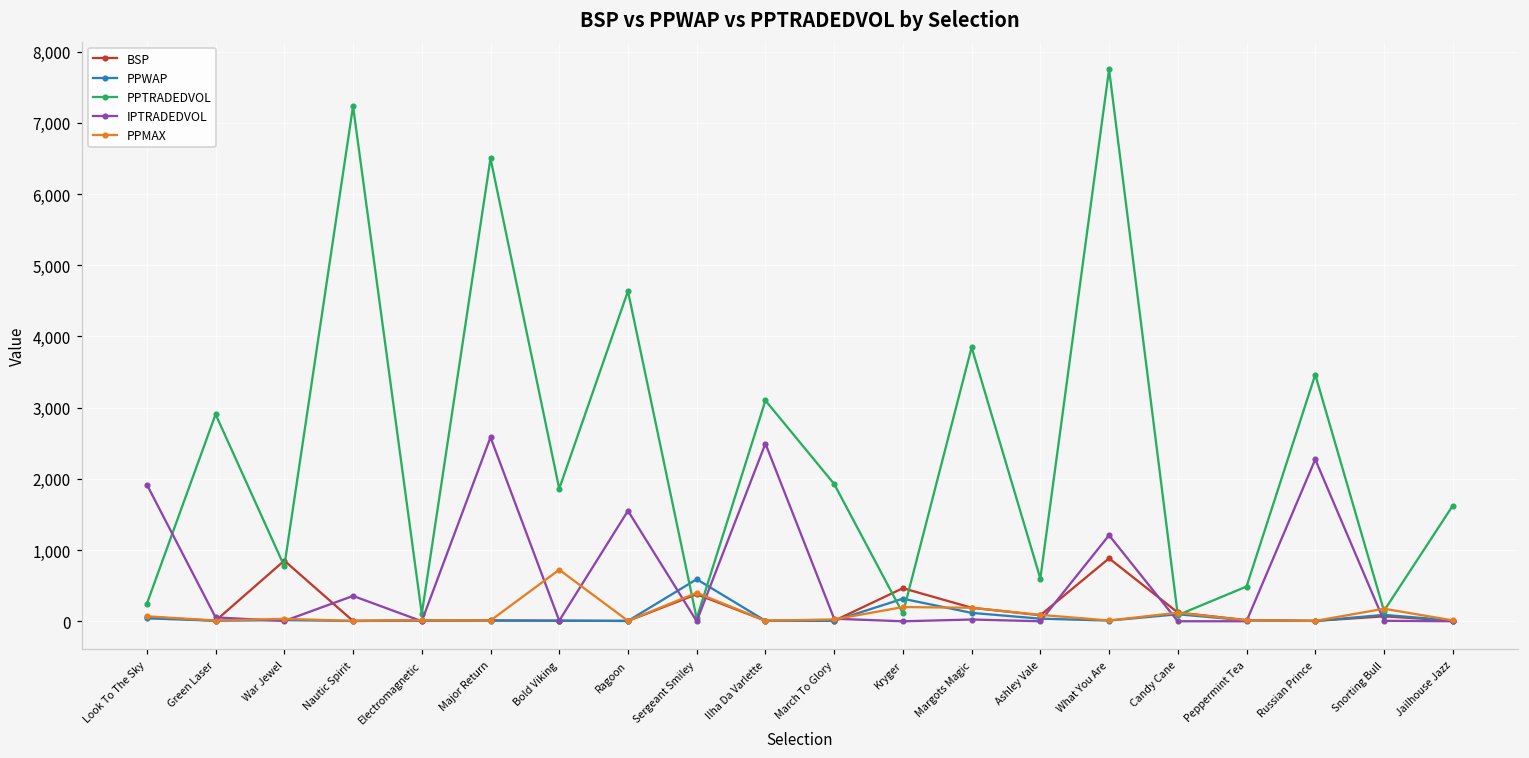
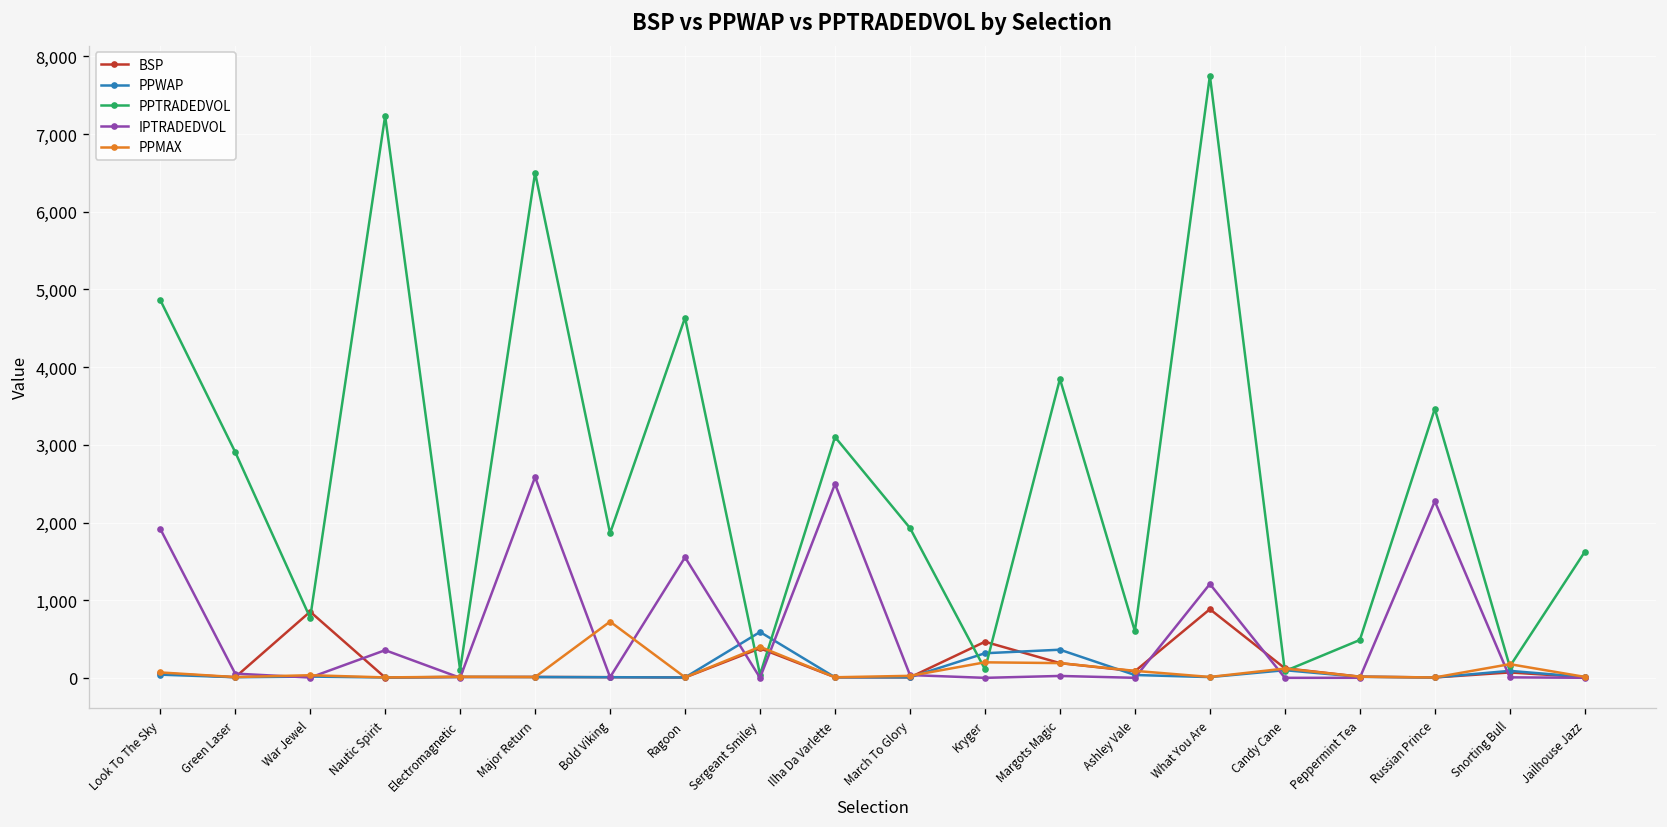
PPTRADEDVOL, Look To The Sky: 200 -> 4,900
PPWAP, Margots Magic: 100 -> 400
